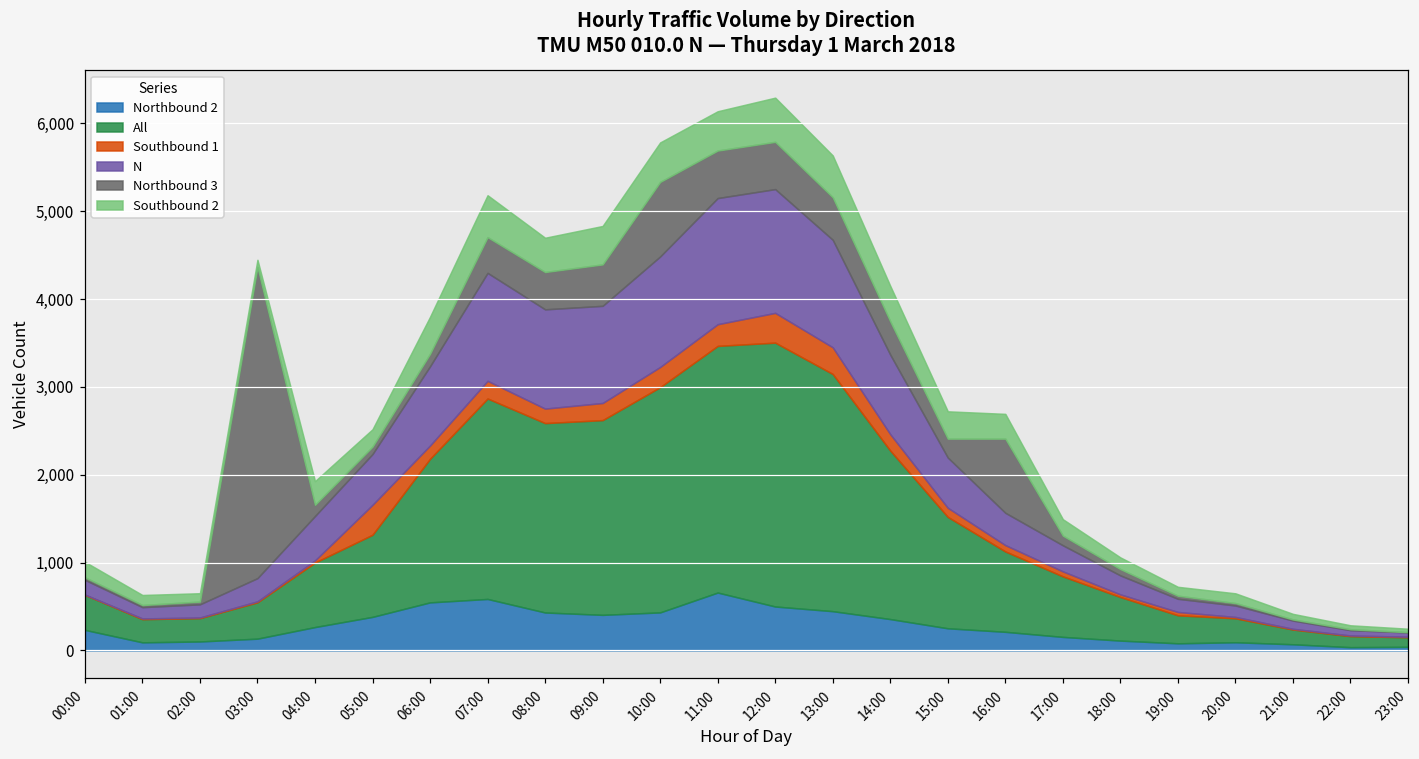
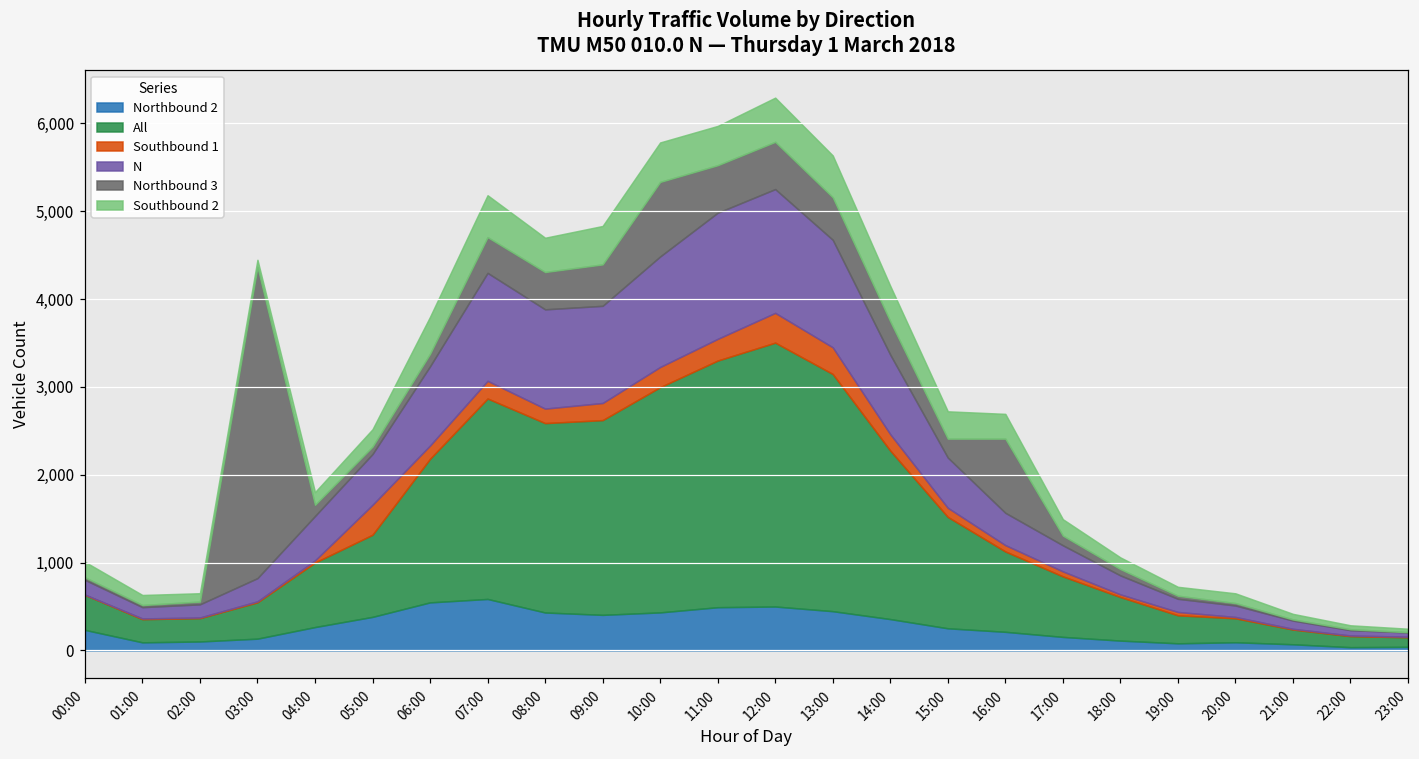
Southbound 2, 04:00: 300 -> 100
Northbound 2, 11:00: 700 -> 500
